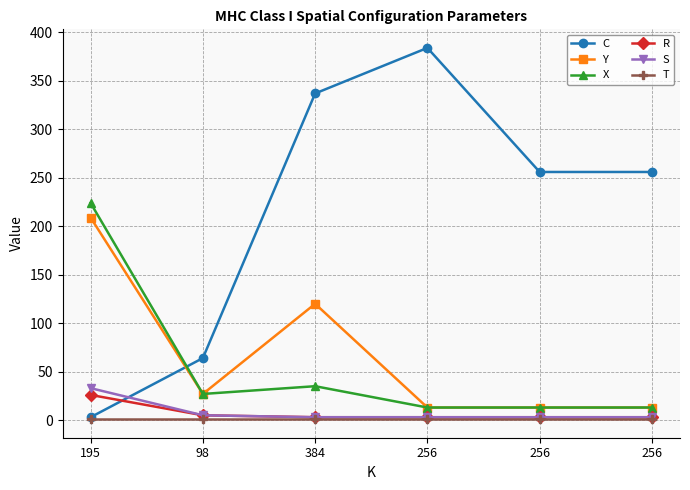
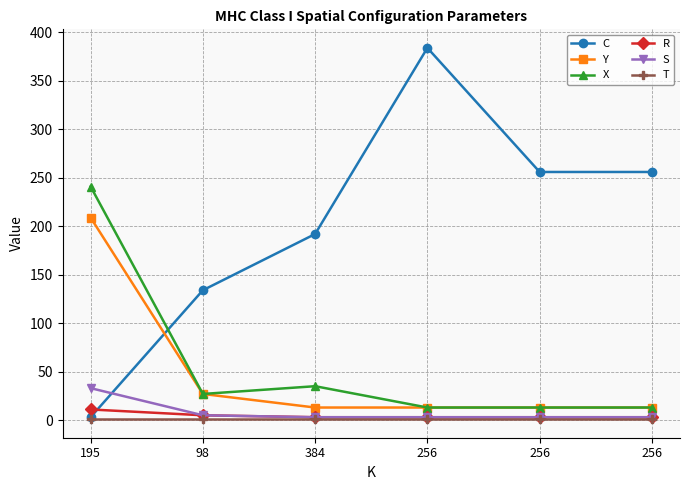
X, 195: 220 -> 240
R, 195: 30 -> 10
C, 98: 60 -> 130
C, 384: 340 -> 190
Y, 384: 120 -> 10
